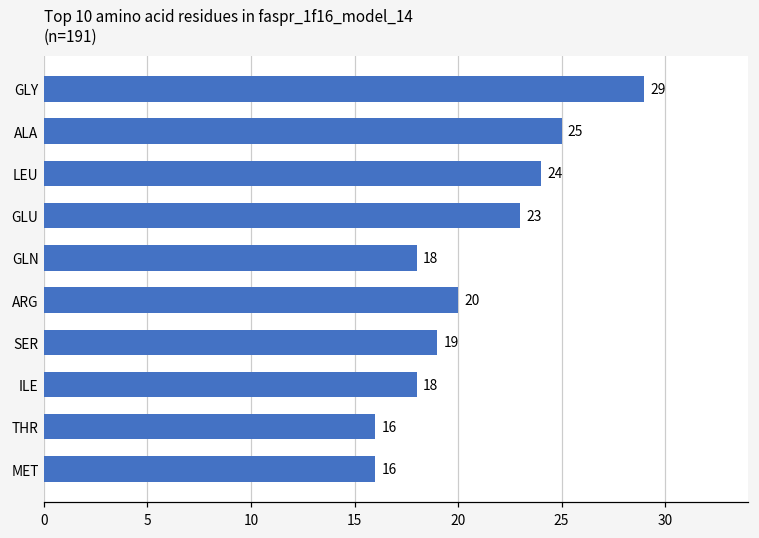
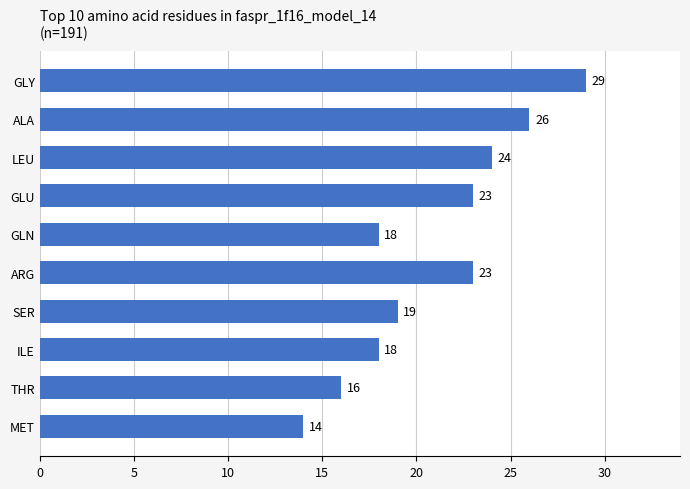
ALA: 25 -> 26
ARG: 20 -> 23
MET: 16 -> 14
